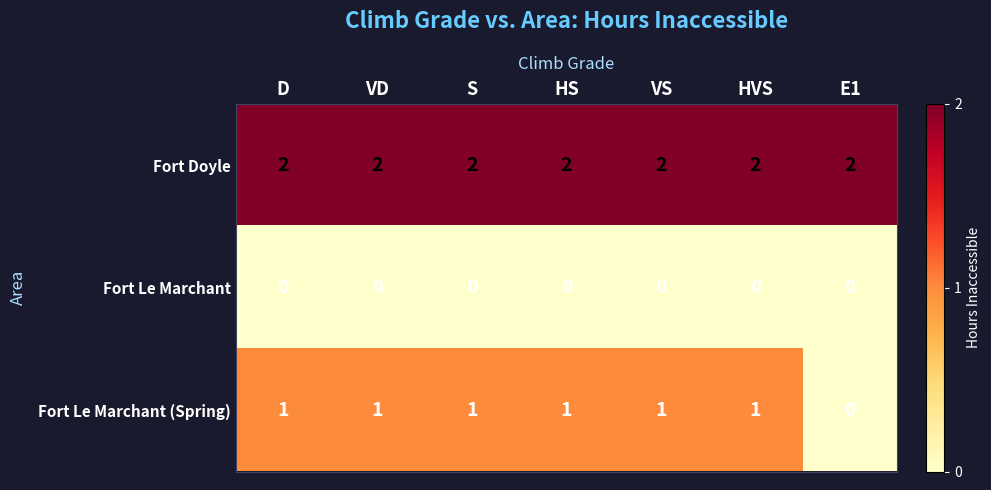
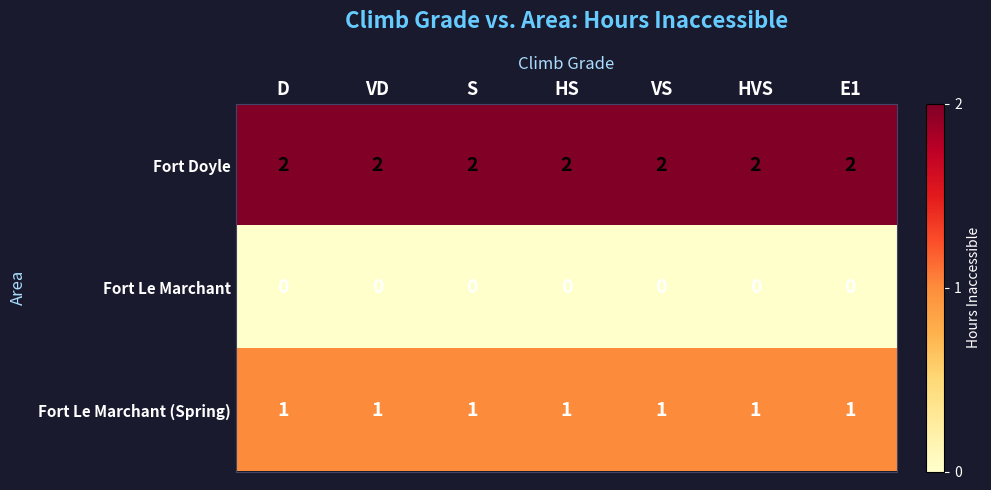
Fort Le Marchant (Spring), E1: 0 -> 1
